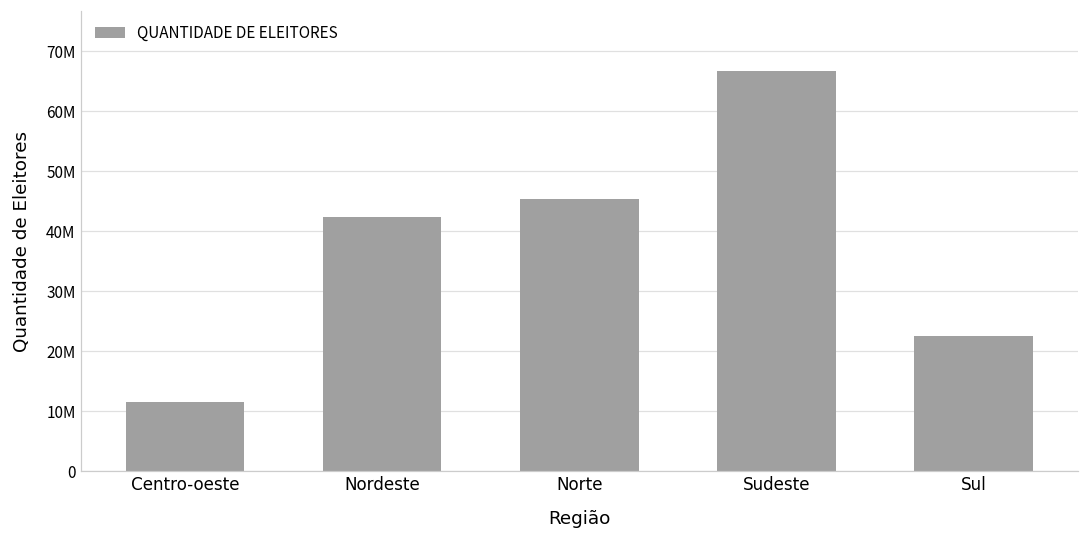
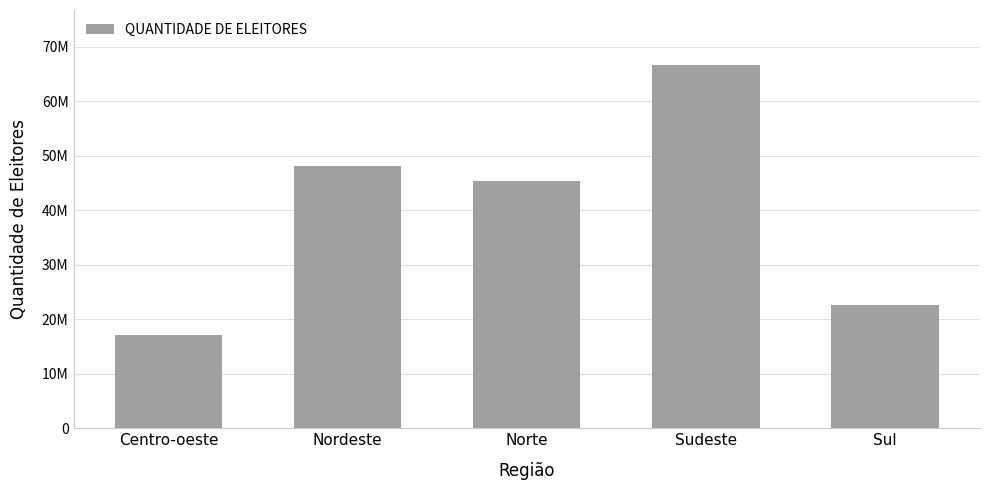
Centro-oeste: 12000000 -> 17000000
Nordeste: 42000000 -> 48000000
